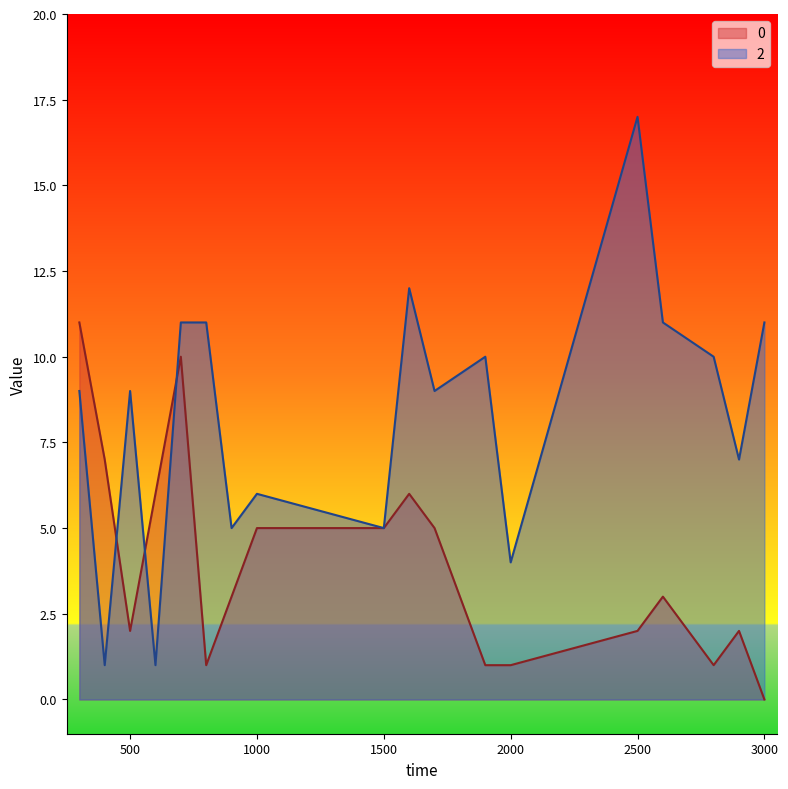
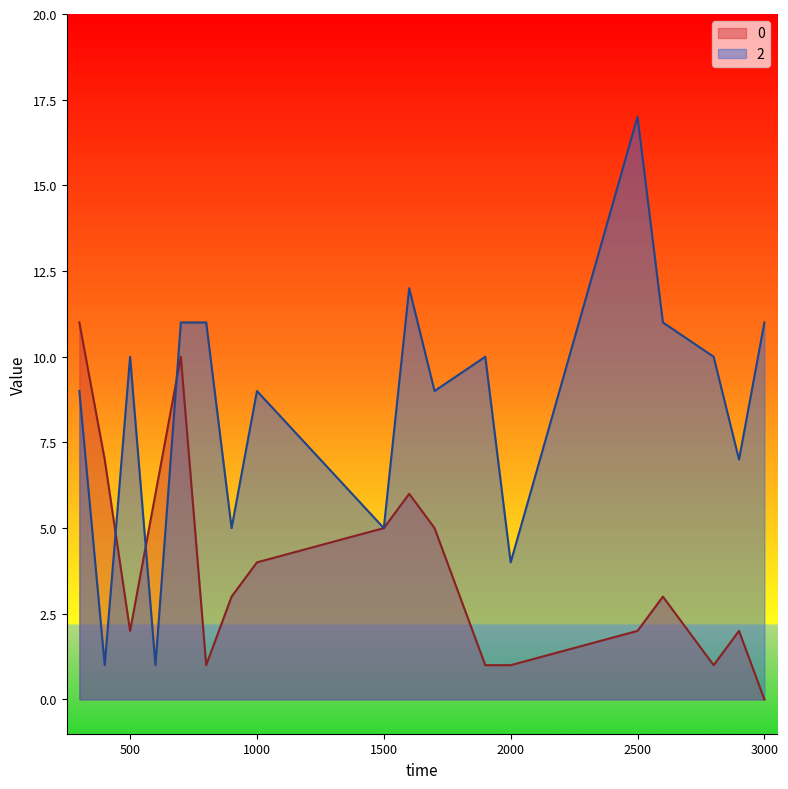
2, 500: 9 -> 10
0, 1000: 5 -> 4
2, 1000: 6 -> 9
